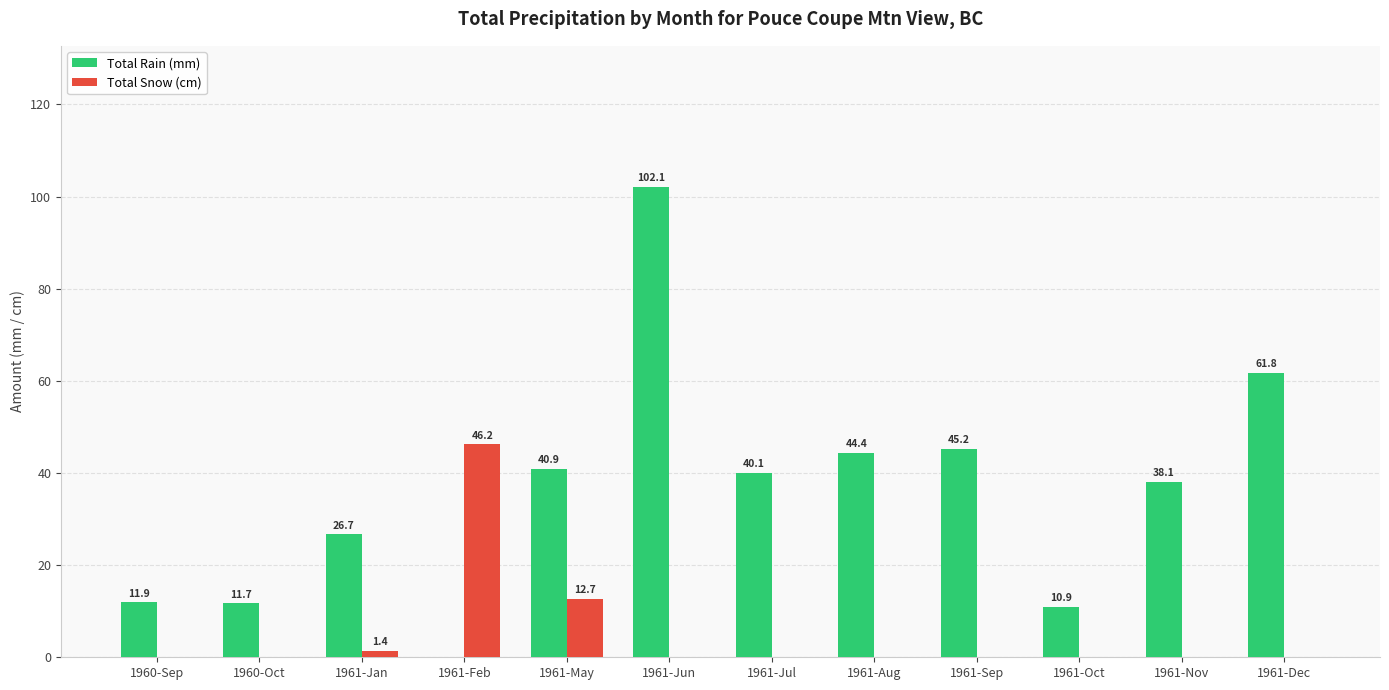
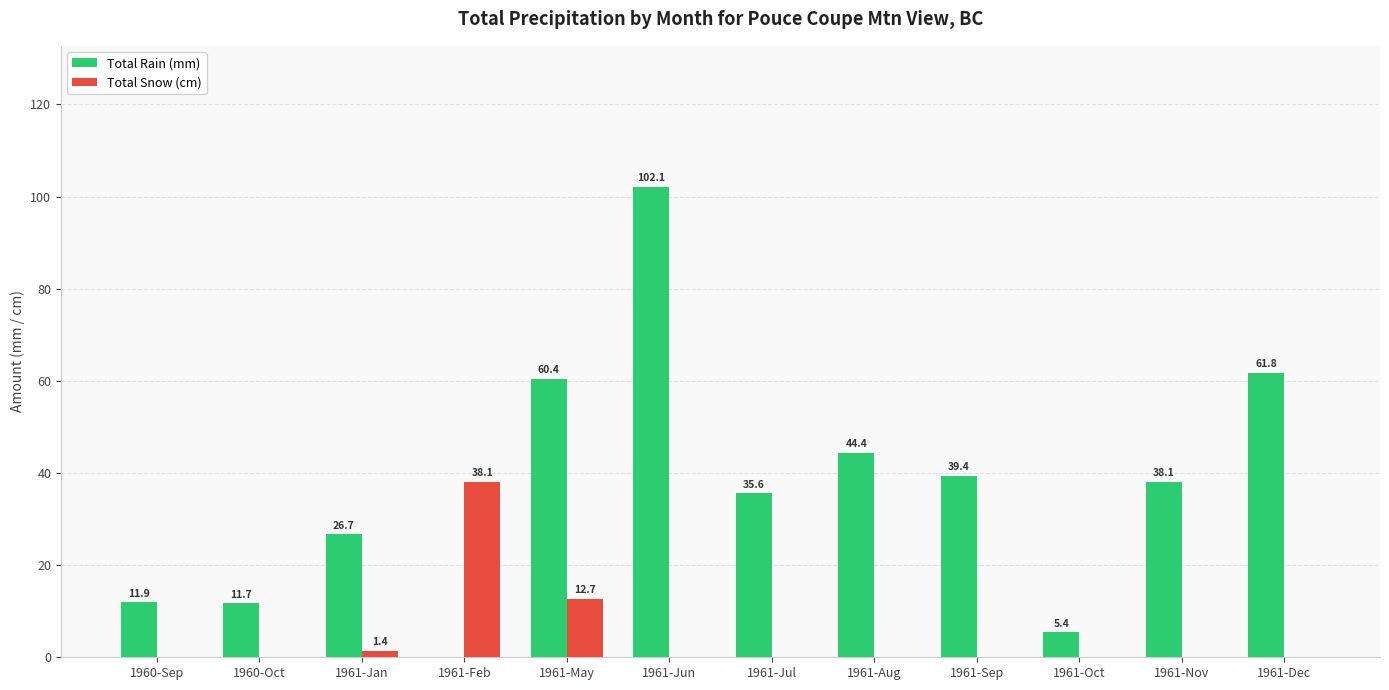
Total Snow (cm), 1961-Feb: 46.2 -> 38.1
Total Rain (mm), 1961-May: 40.9 -> 60.4
Total Rain (mm), 1961-Jul: 40.1 -> 35.6
Total Rain (mm), 1961-Sep: 45.2 -> 39.4
Total Rain (mm), 1961-Oct: 10.9 -> 5.4
